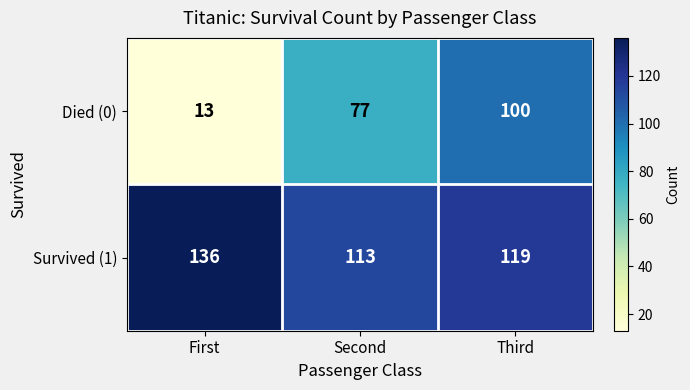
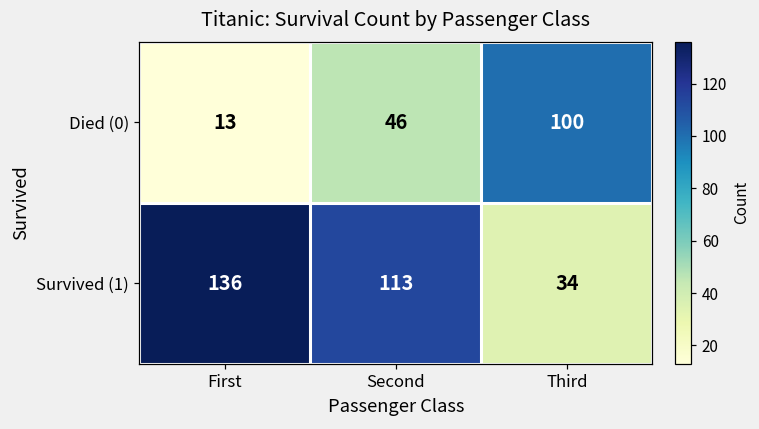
Died (0), Second: 77 -> 46
Survived (1), Third: 119 -> 34
